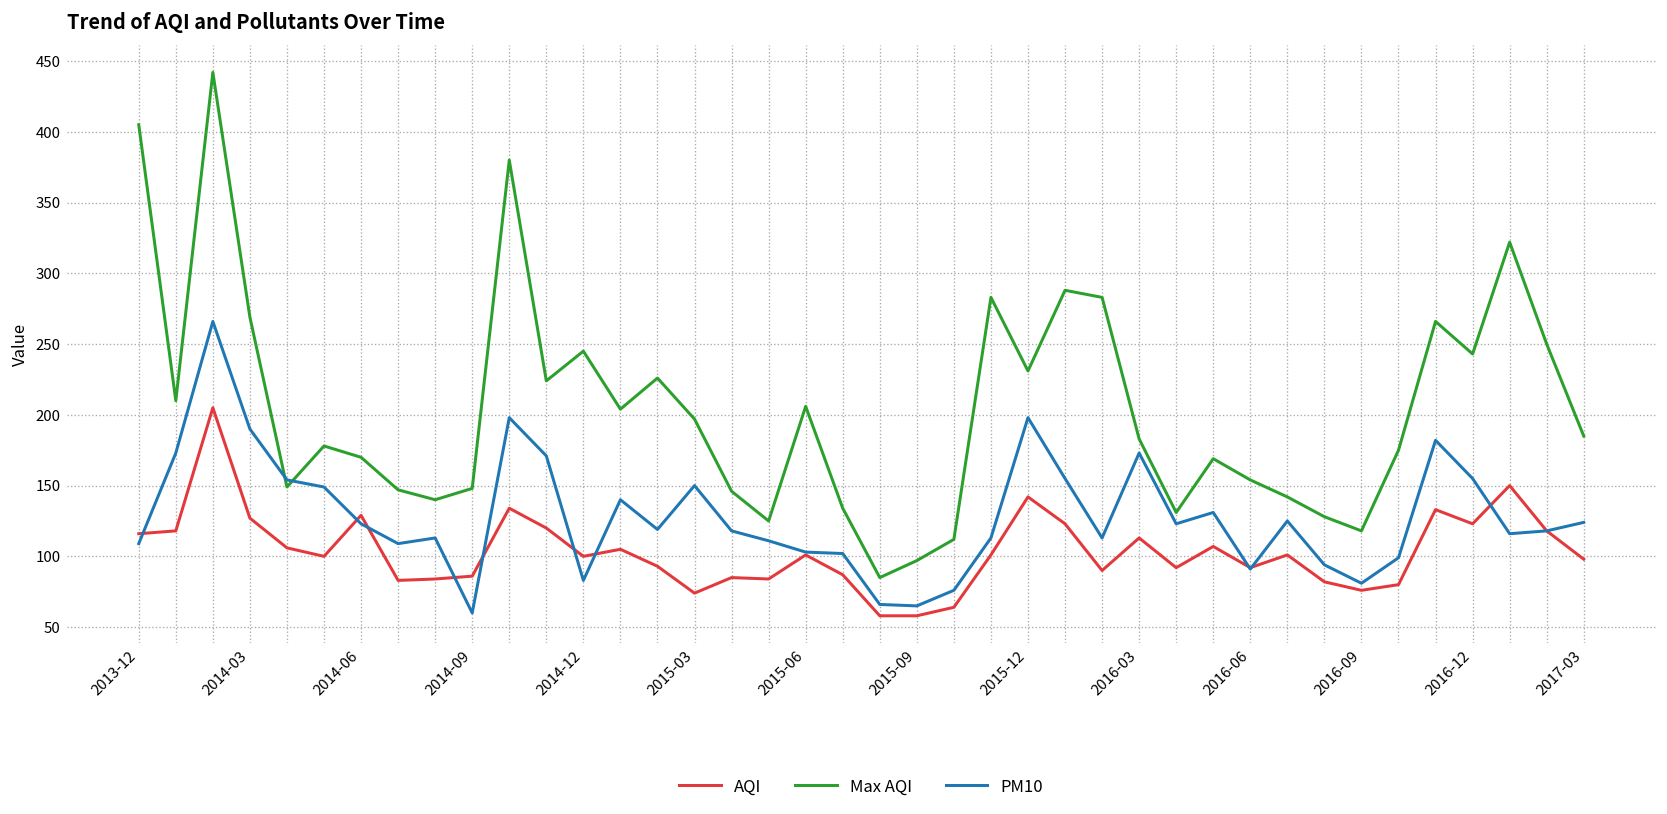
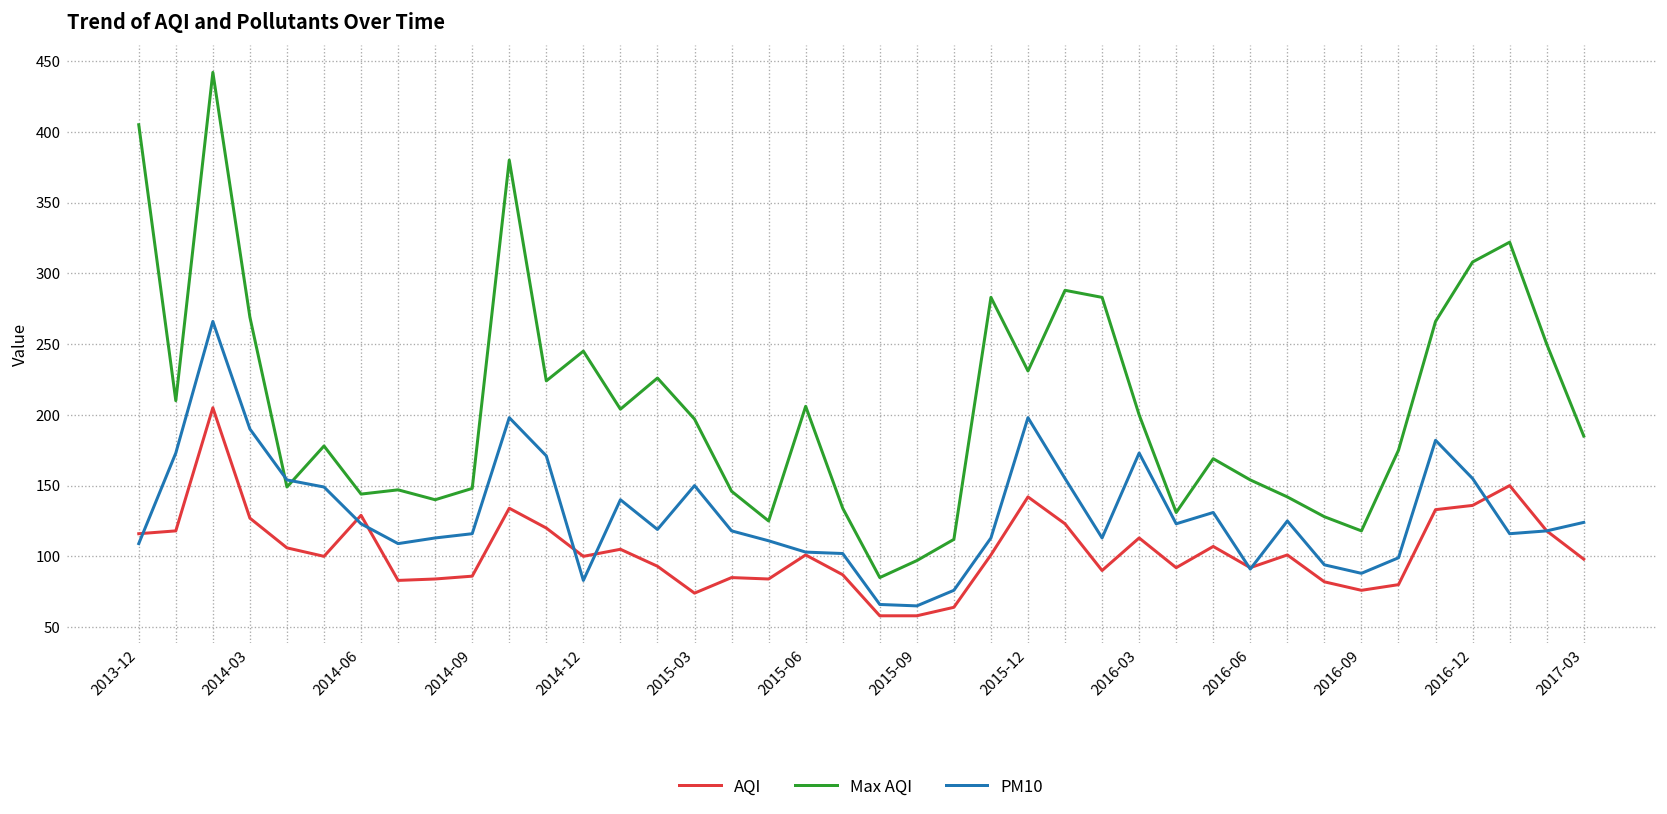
Max AQI, 2014-06: 170 -> 144
PM10, 2014-09: 60 -> 116
Max AQI, 2016-03: 183 -> 200
PM10, 2016-09: 81 -> 88
AQI, 2016-12: 123 -> 136
Max AQI, 2016-12: 243 -> 308
